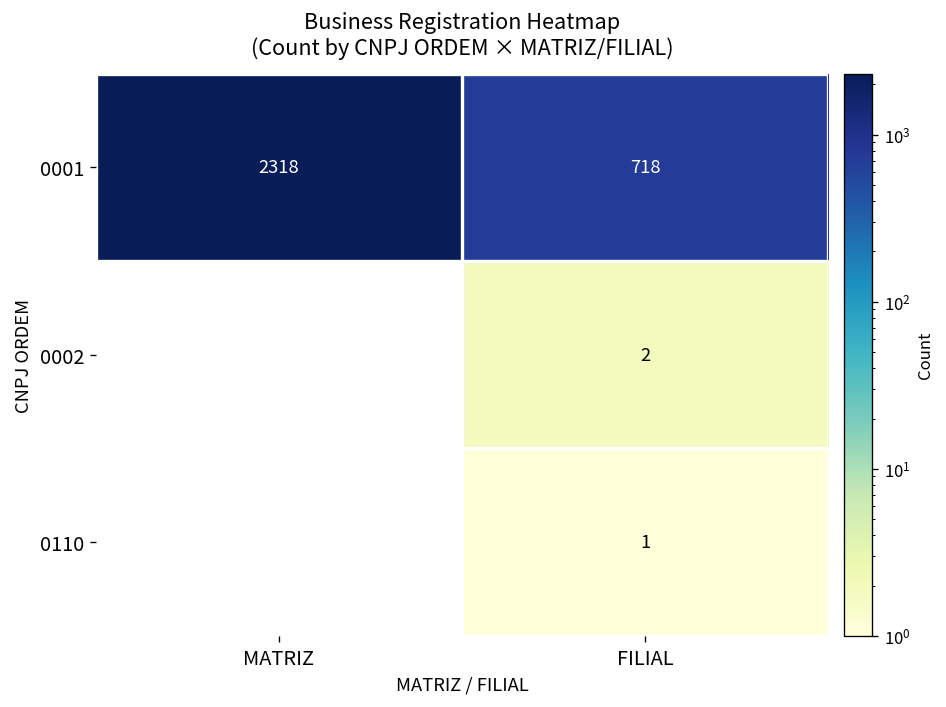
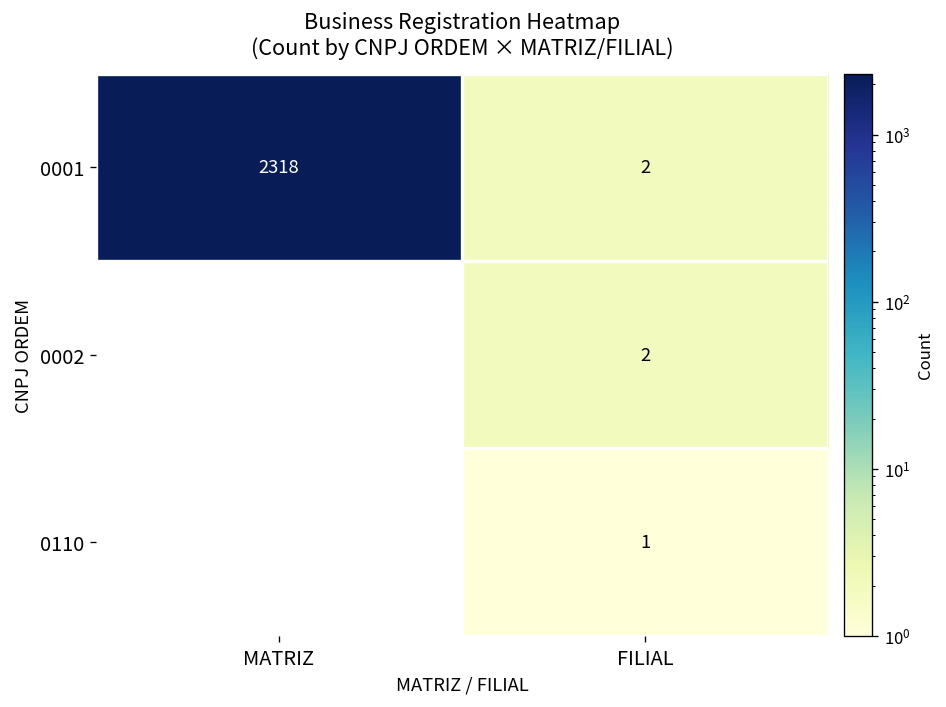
0001, FILIAL: 718 -> 2
